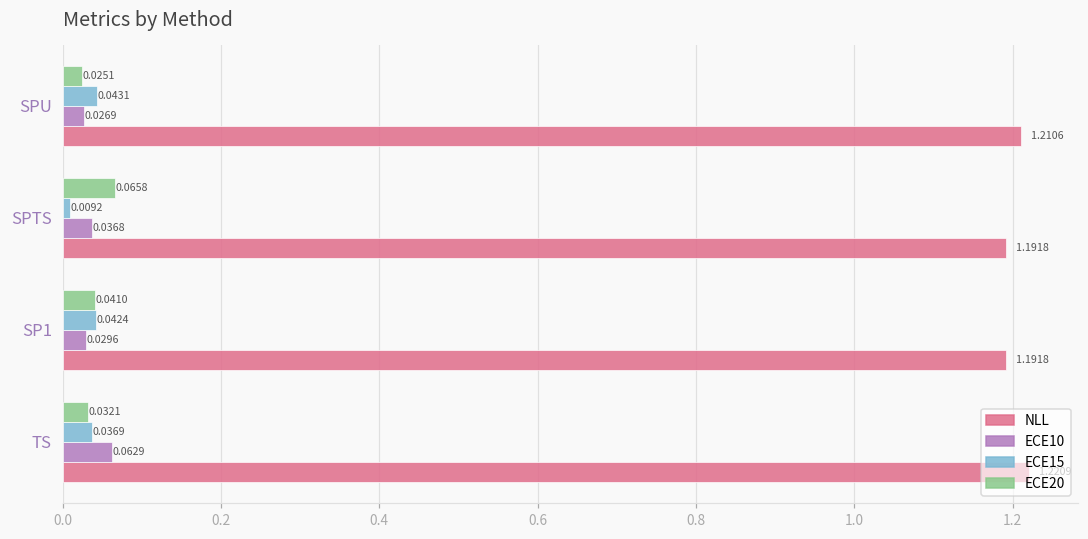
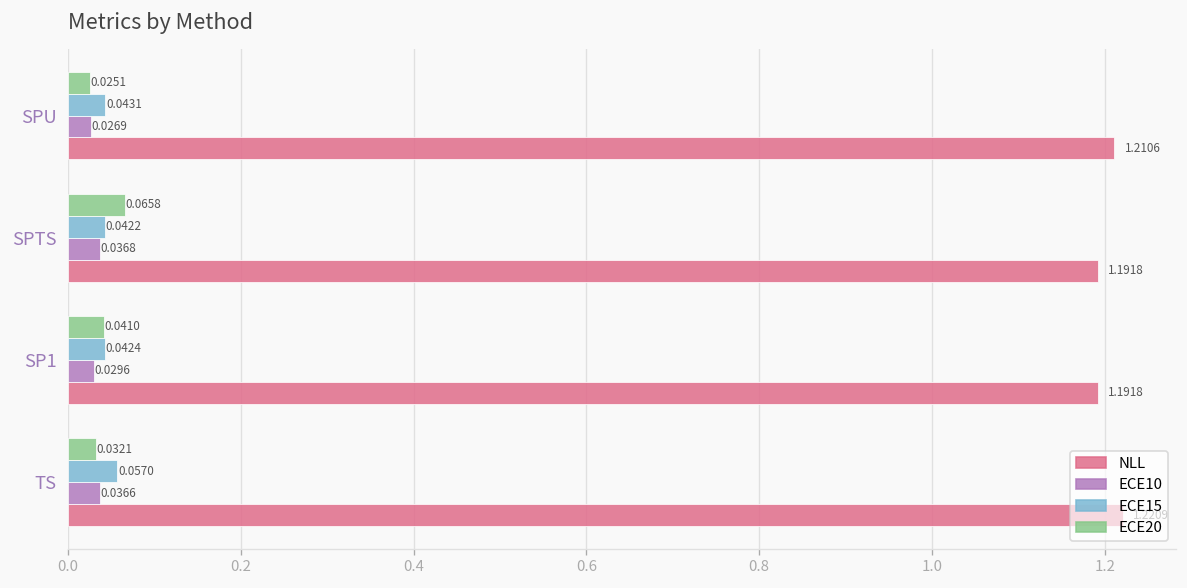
ECE15, SPTS: 0.0092 -> 0.0422
ECE15, TS: 0.0369 -> 0.0570
ECE10, TS: 0.0629 -> 0.0366
